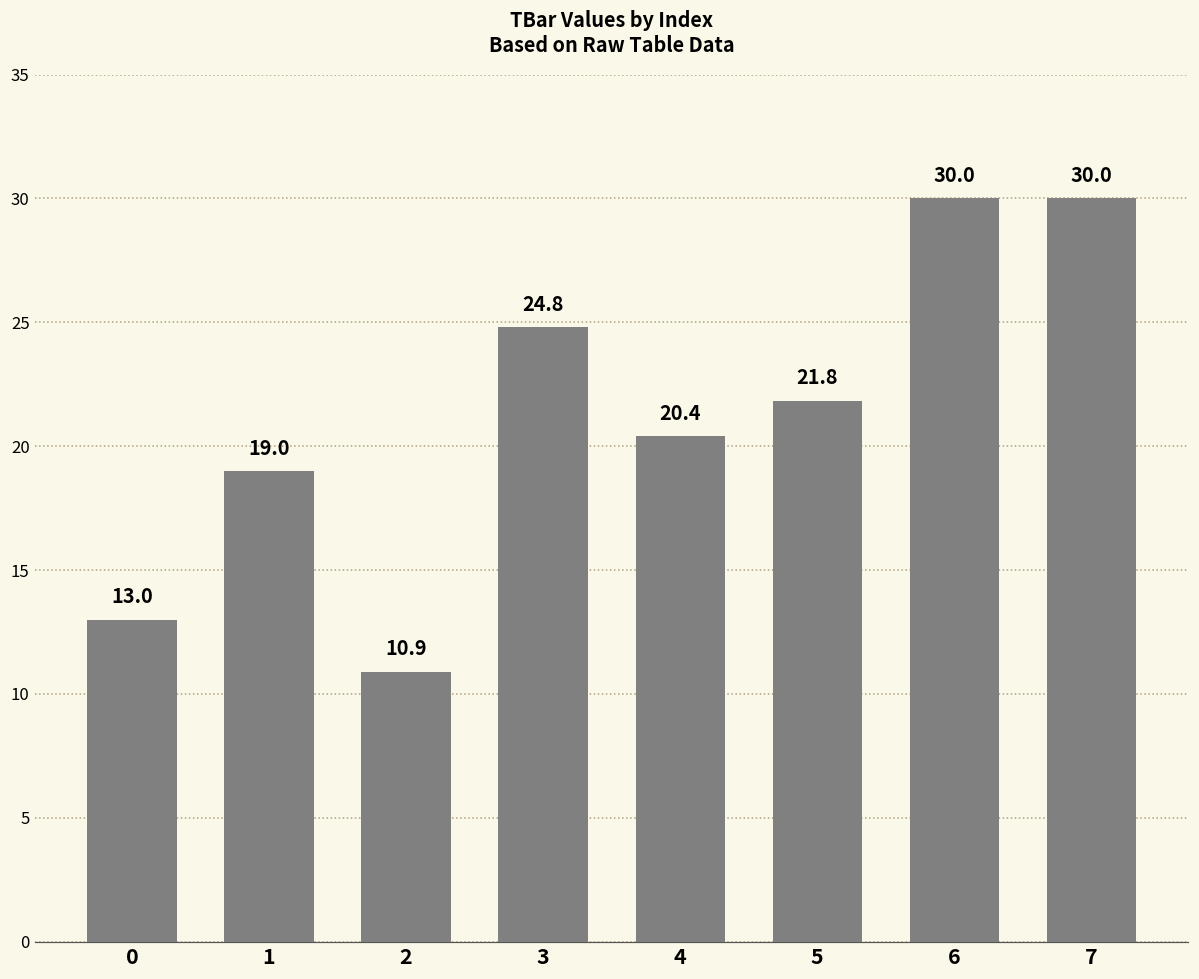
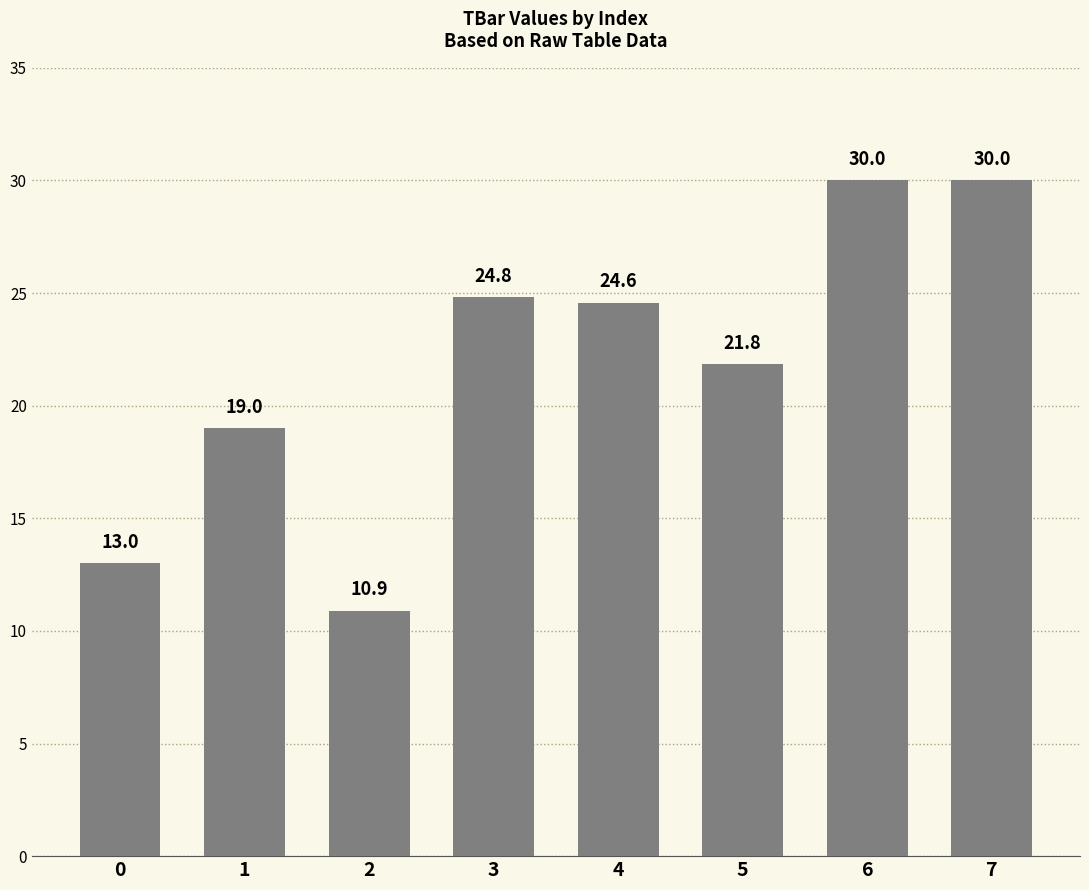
4: 20.4 -> 24.6
